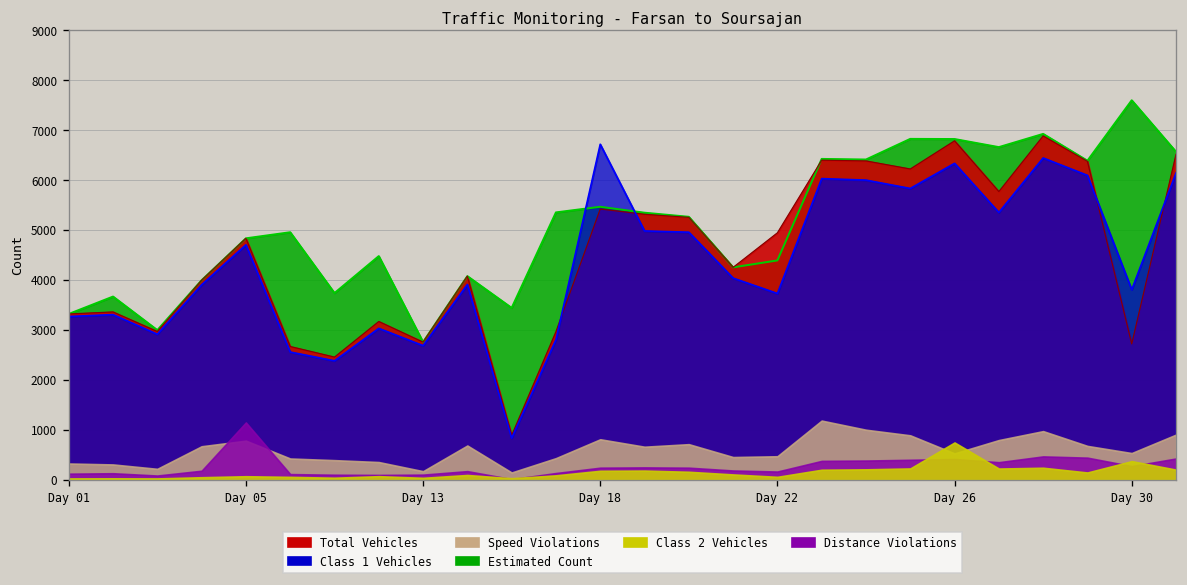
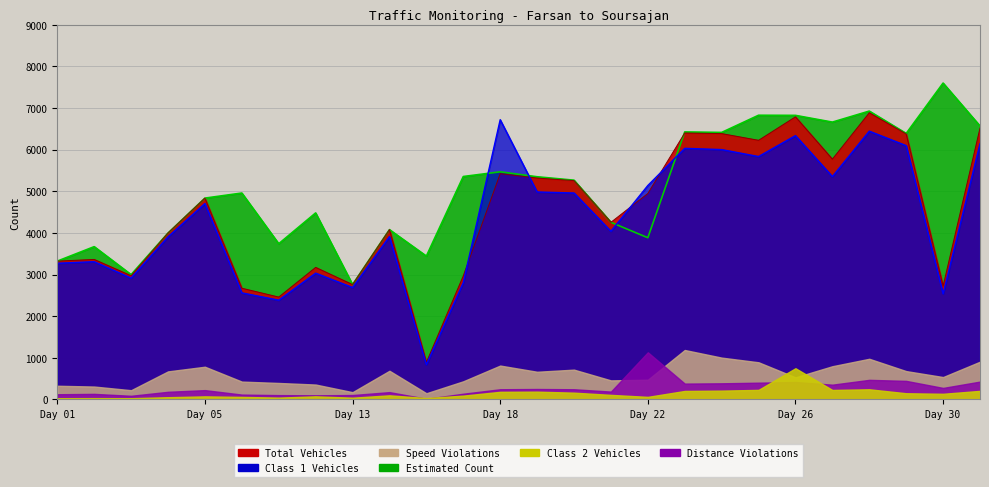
Distance Violations, Day 05: 1200 -> 200
Estimated Count, Day 22: 4400 -> 3900
Class 1 Vehicles, Day 22: 3700 -> 5100
Distance Violations, Day 22: 200 -> 1100
Class 1 Vehicles, Day 30: 3800 -> 2500
Class 2 Vehicles, Day 30: 400 -> 100
